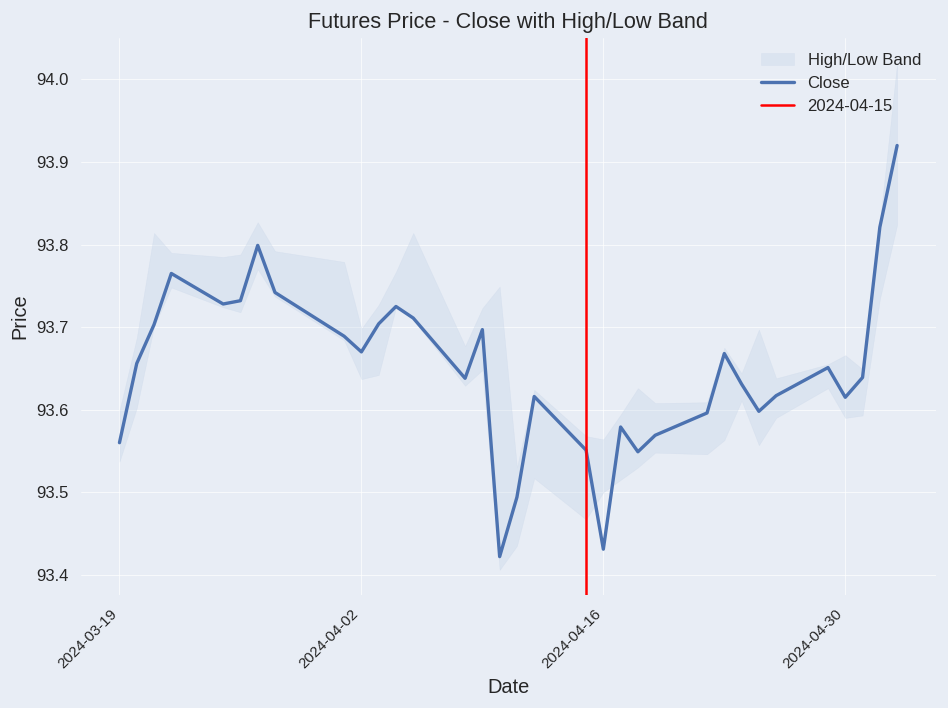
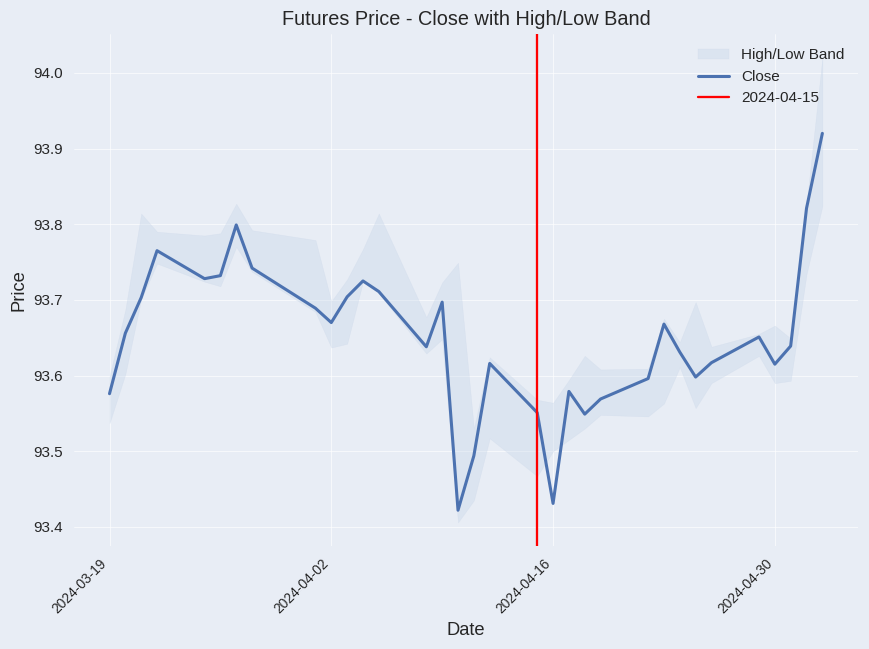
Close, 2024-03-19: 93.56 -> 93.58
